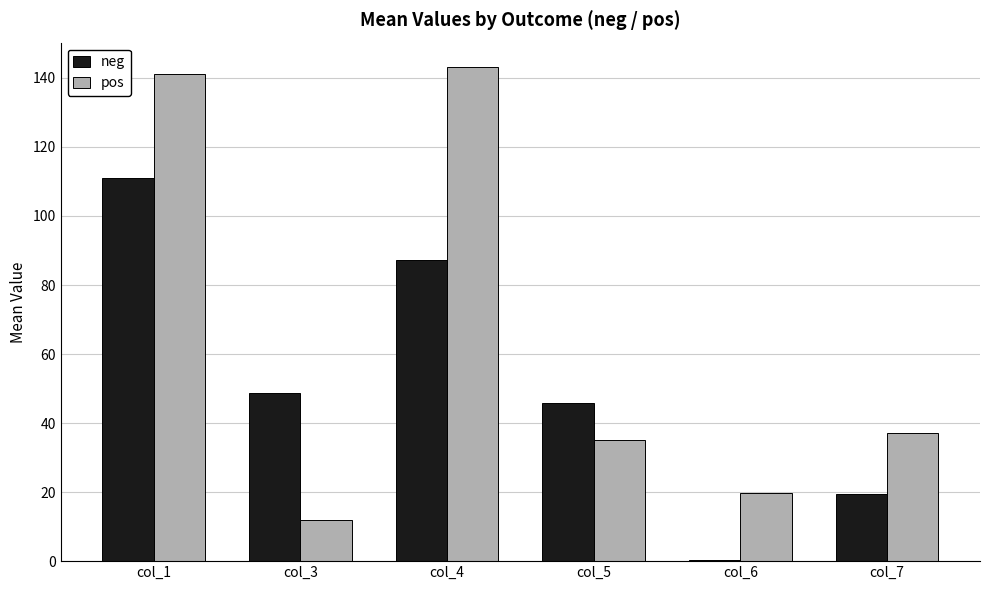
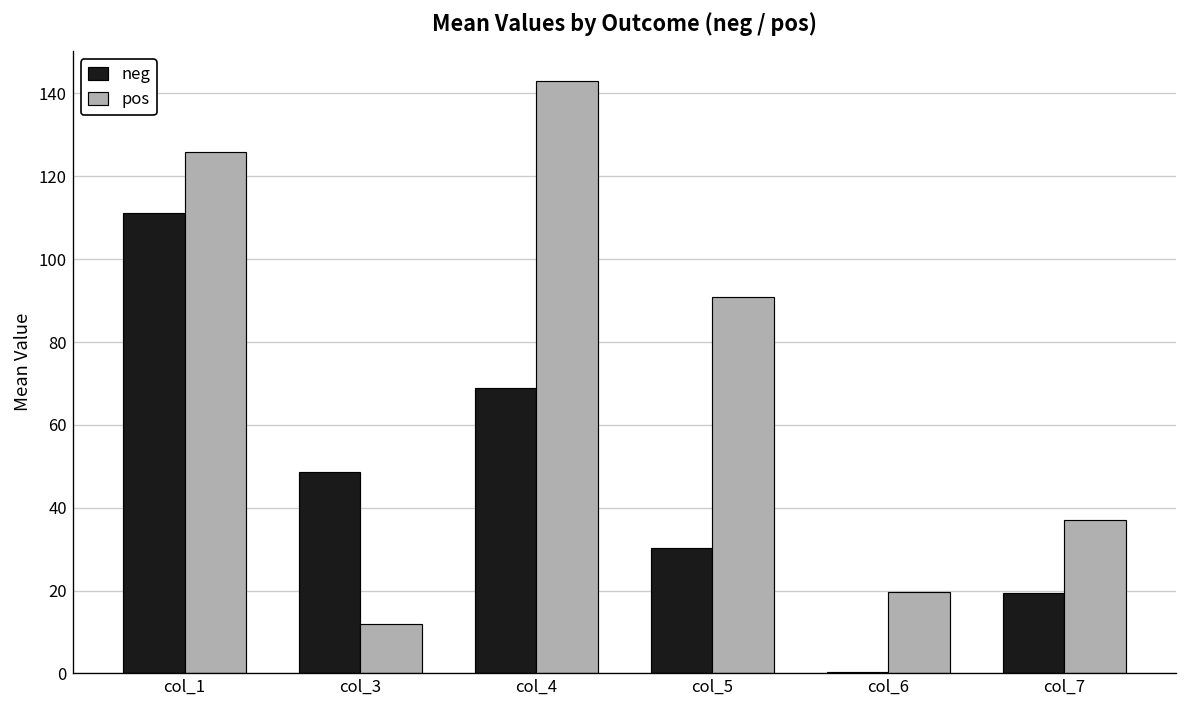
pos, col_1: 141 -> 126
neg, col_4: 87 -> 69
neg, col_5: 46 -> 30
pos, col_5: 35 -> 91
